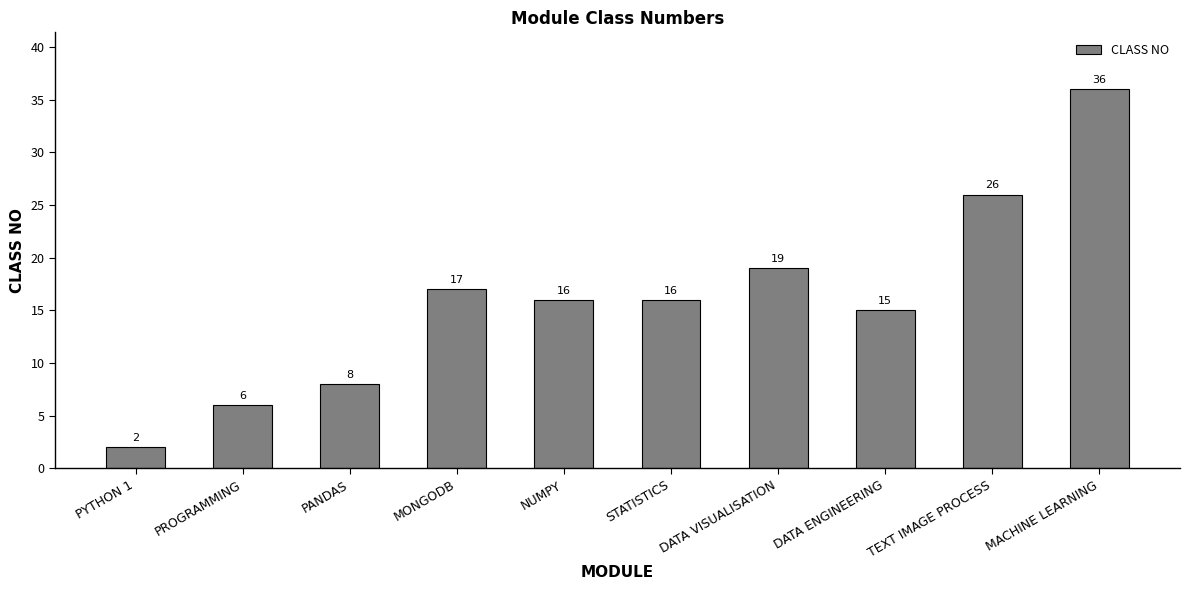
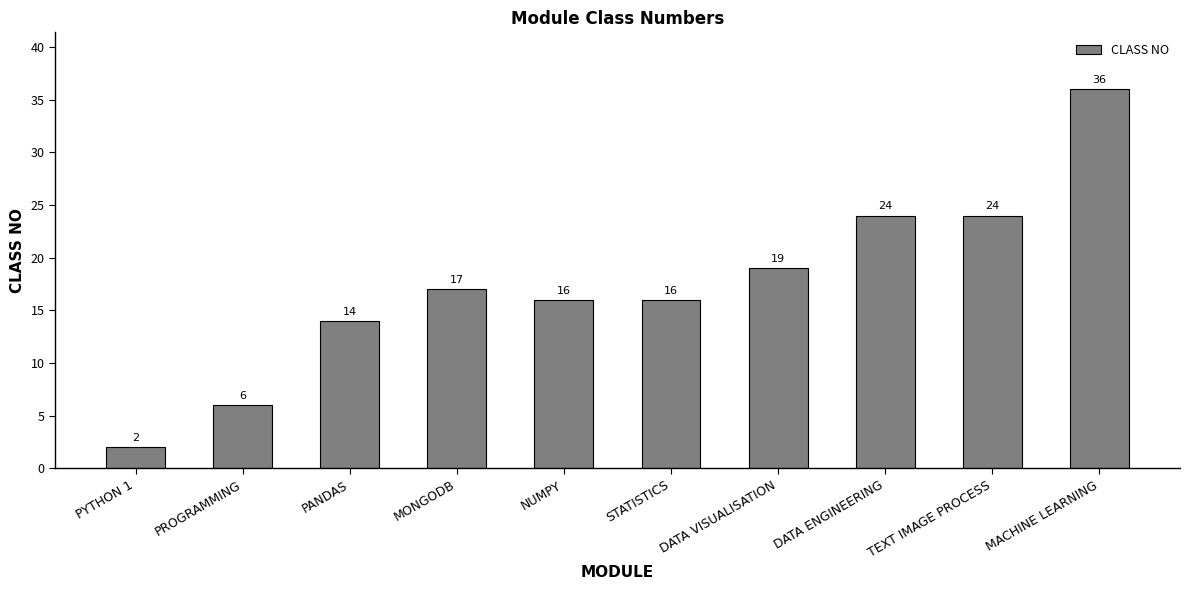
PANDAS: 8 -> 14
DATA ENGINEERING: 15 -> 24
TEXT IMAGE PROCESS: 26 -> 24
